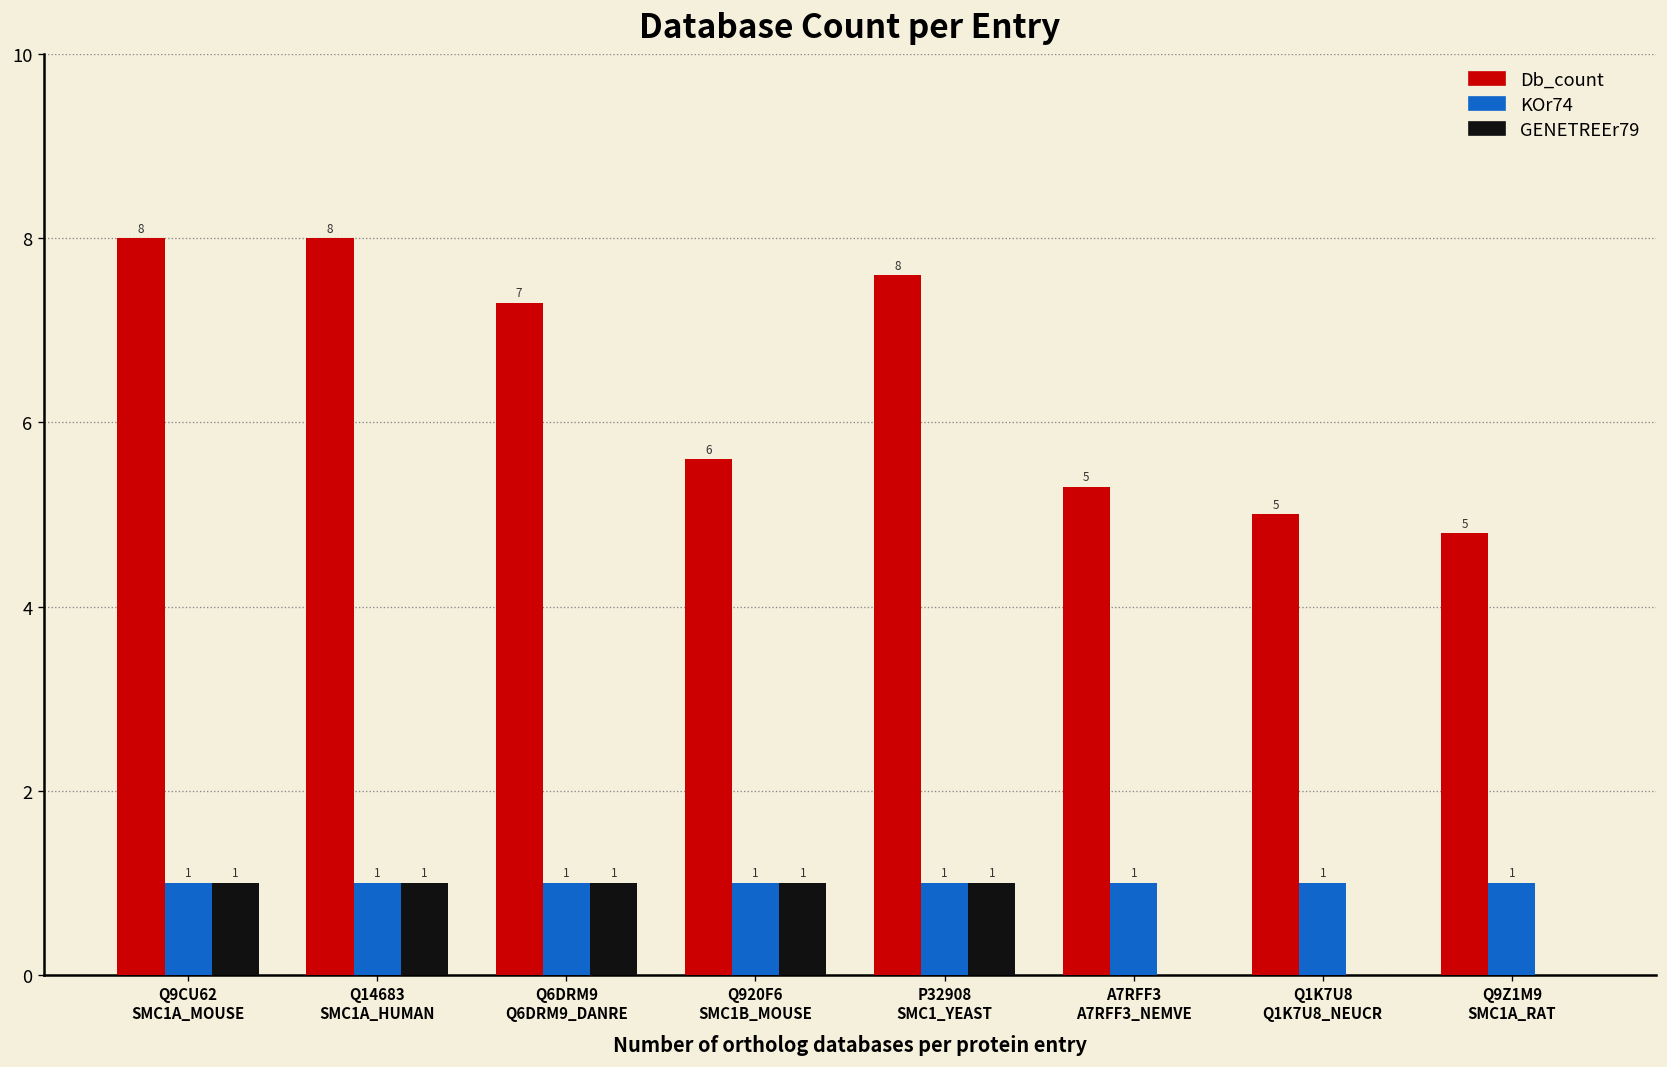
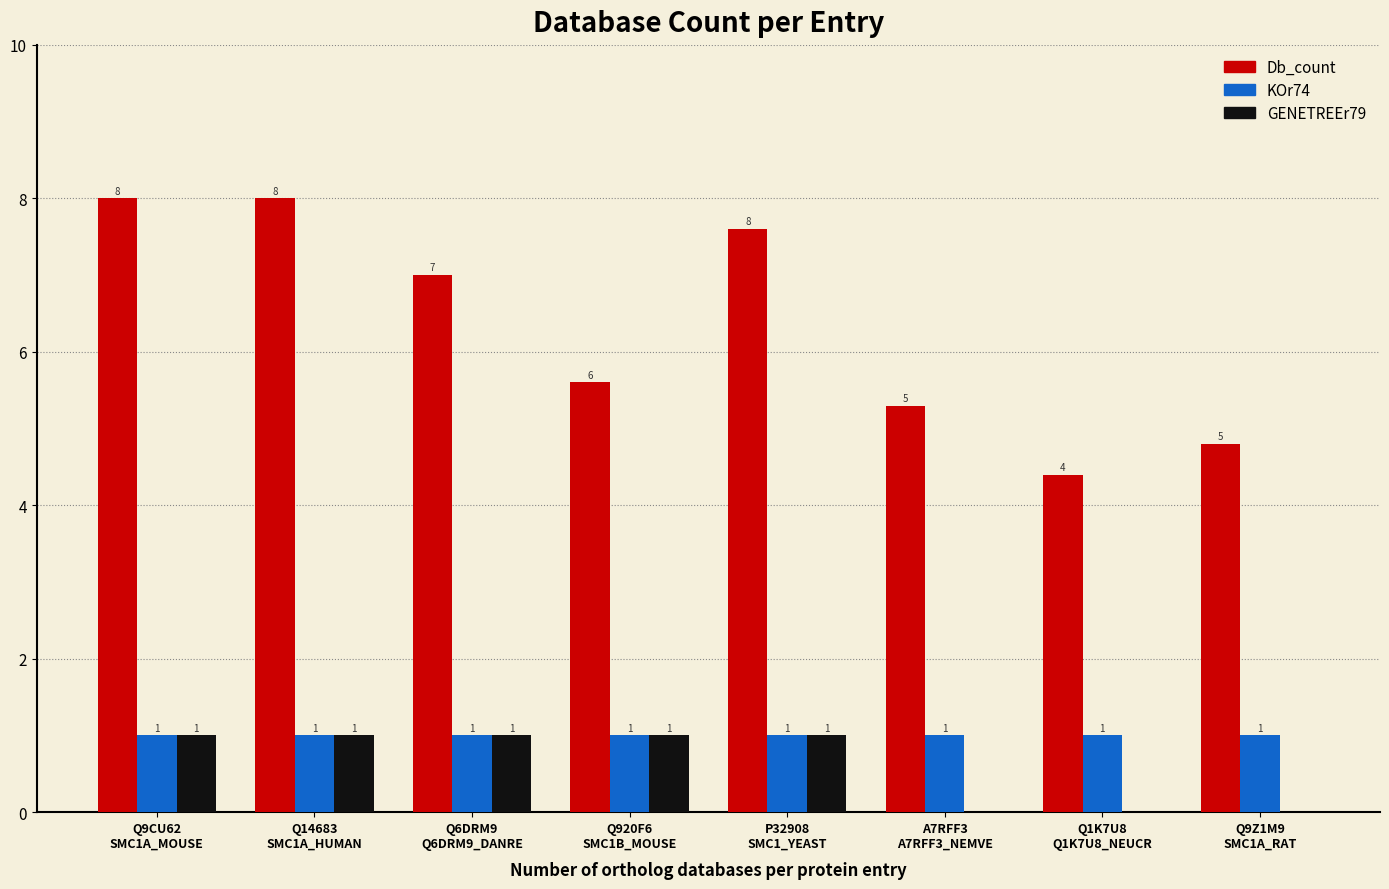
Db_count, Q6DRM9 Q6DRM9_DANRE: 7.3 -> 7.0
Db_count, Q1K7U8 Q1K7U8_NEUCR: 5 -> 4
